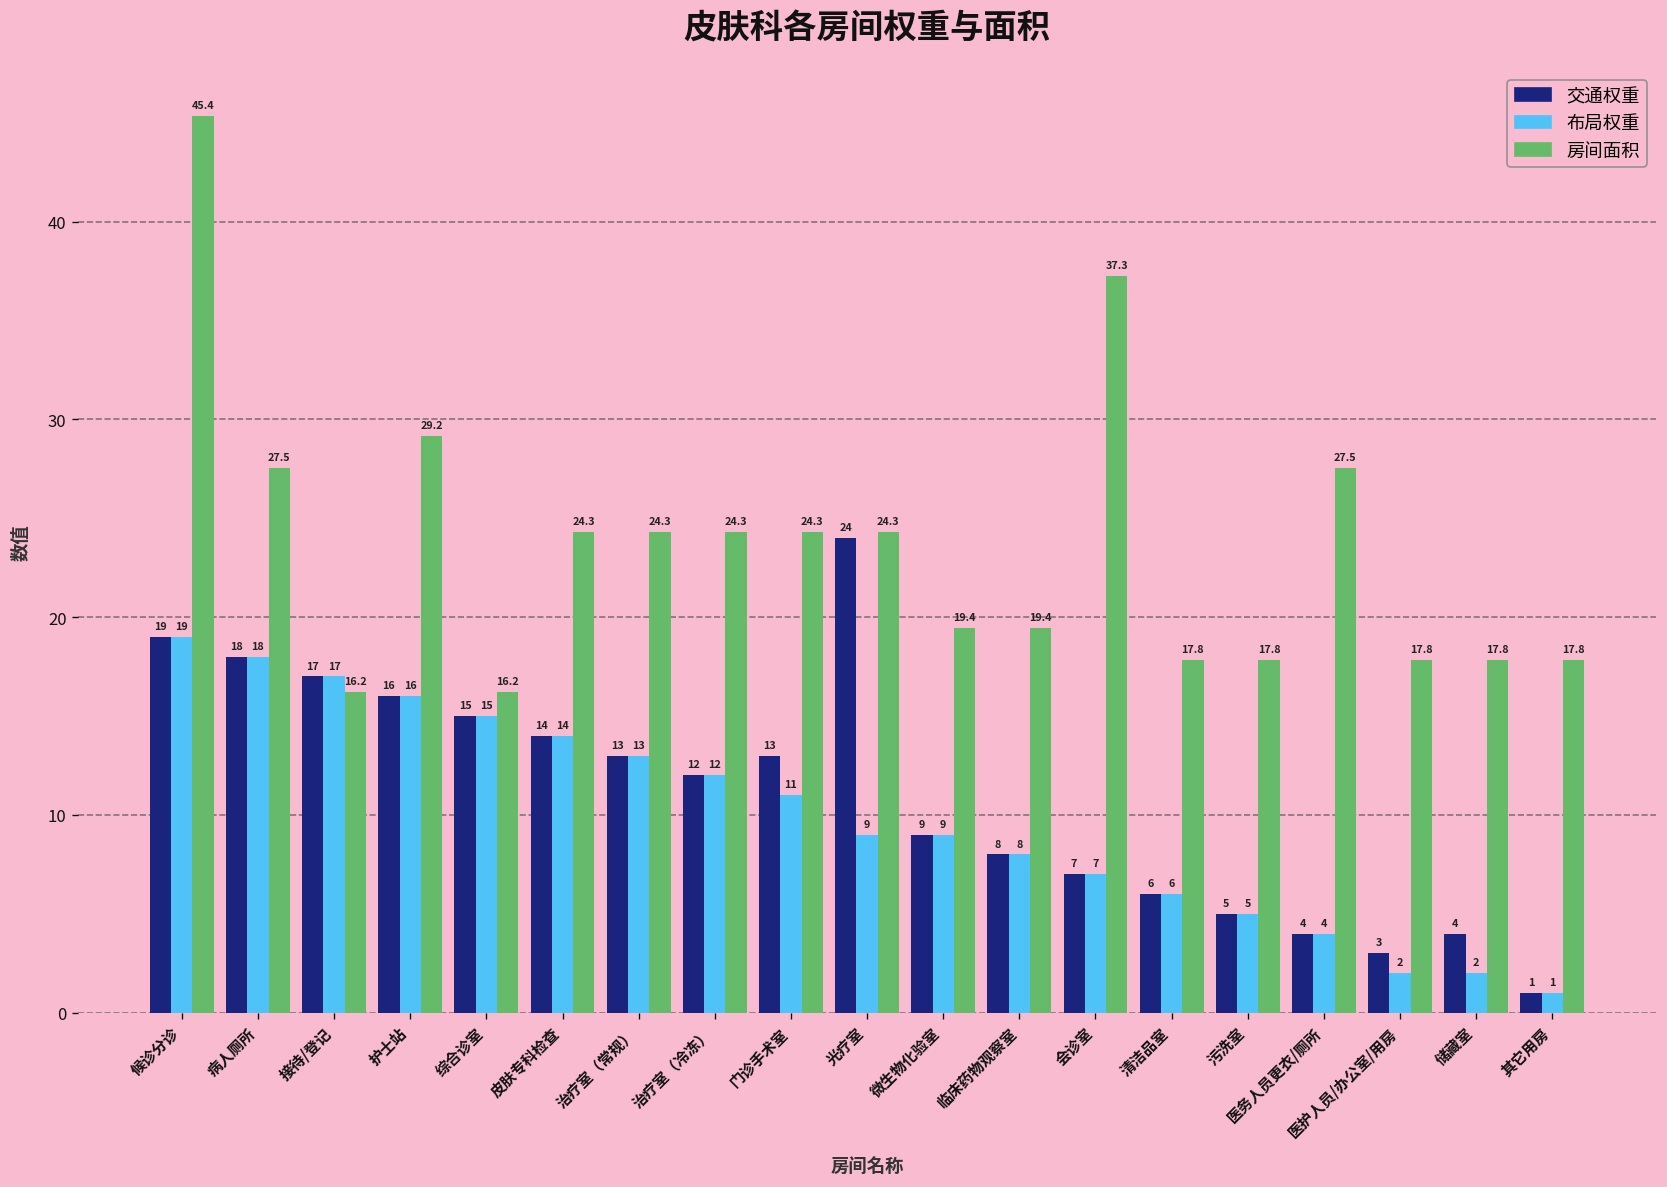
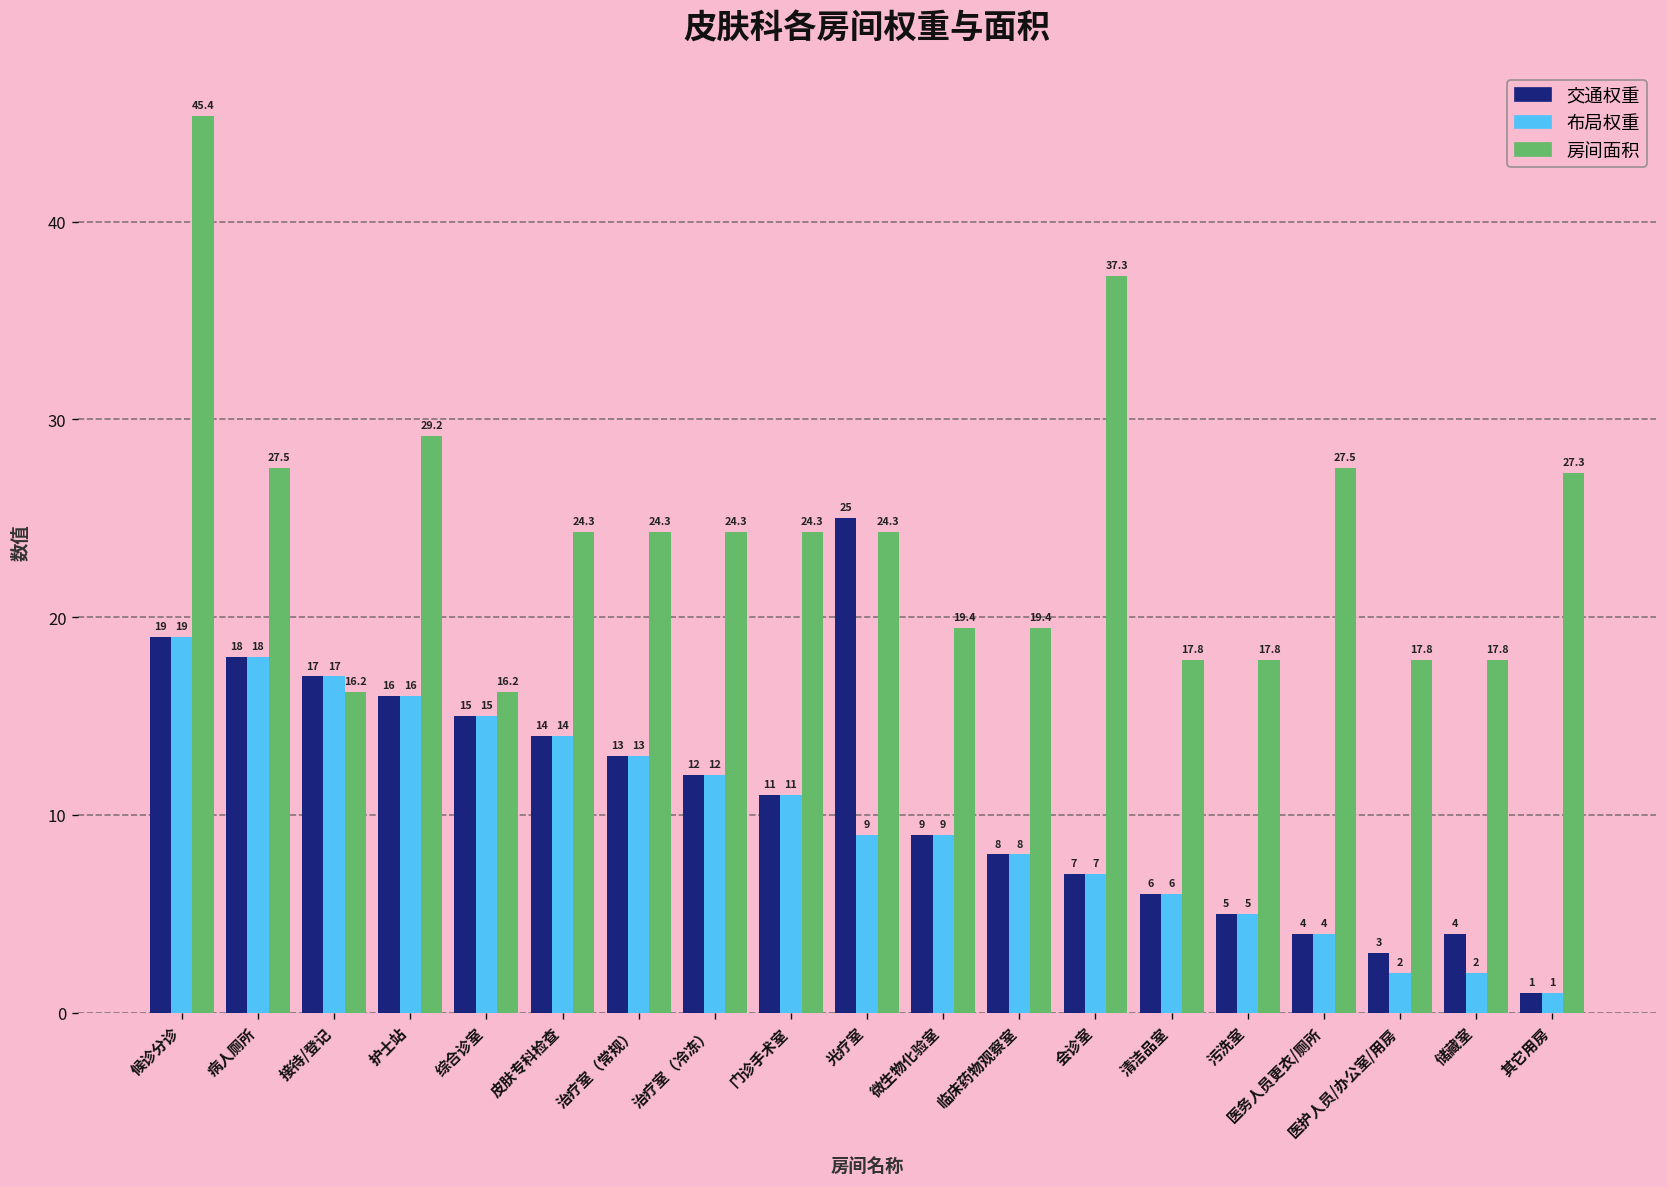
交通权重, 门诊手术室: 13 -> 11
交通权重, 光疗室: 24 -> 25
房间面积, 其它用房: 17.8 -> 27.3
